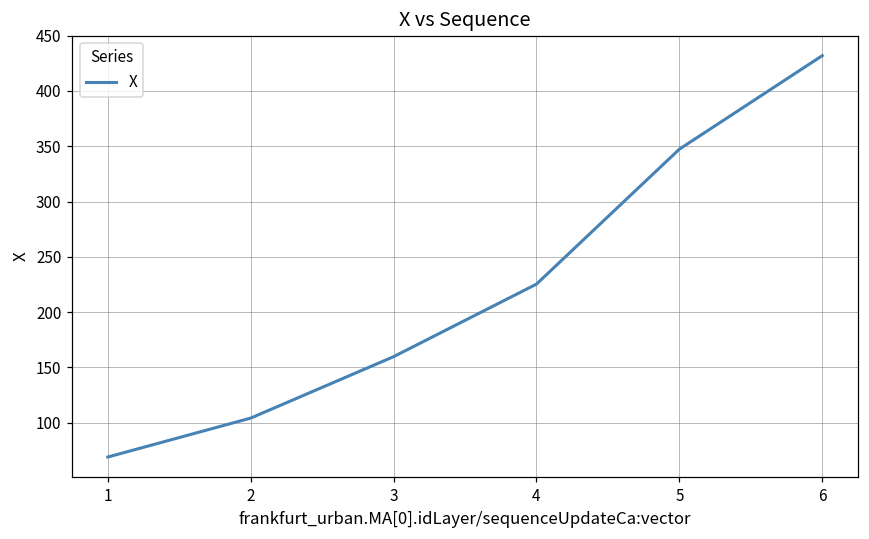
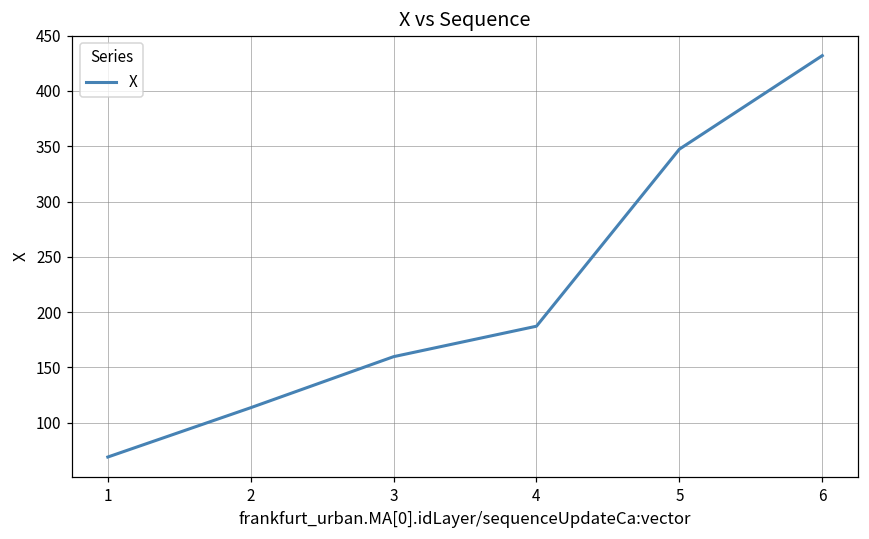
2: 104 -> 113
4: 225 -> 187
